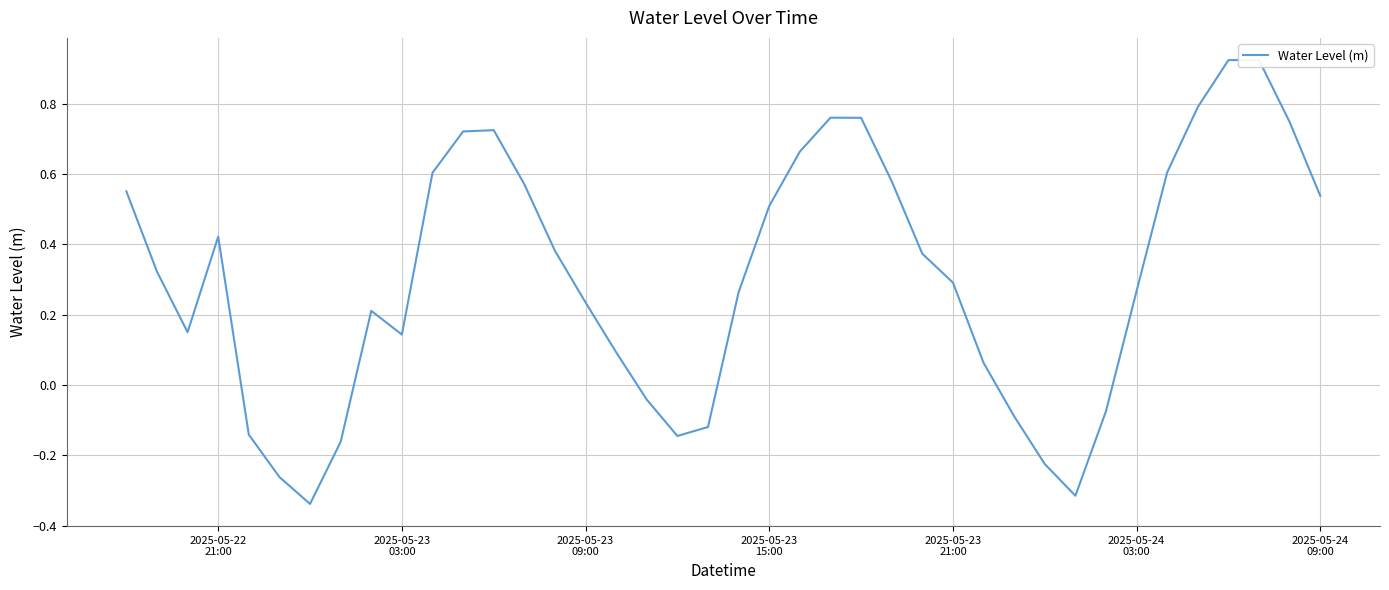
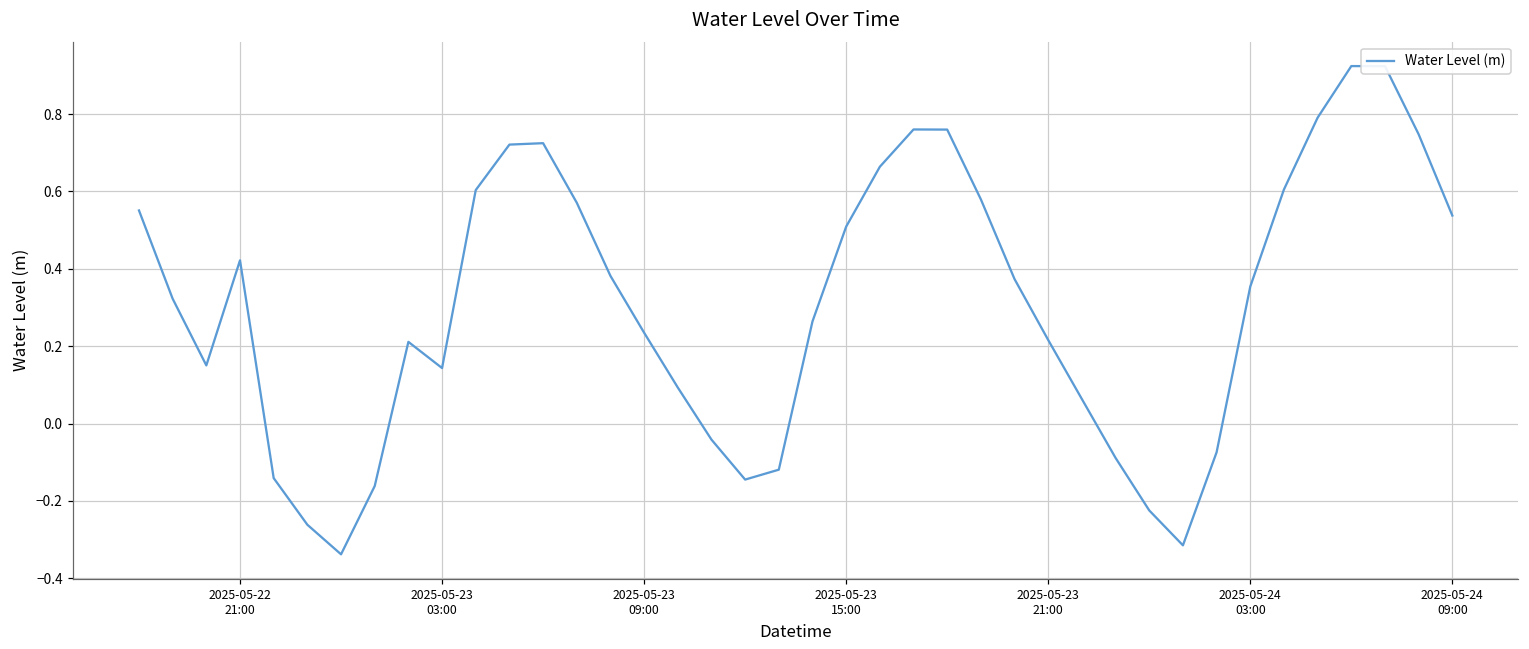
2025-05-23 21:00: 0.29 -> 0.22
2025-05-24 03:00: 0.27 -> 0.35
